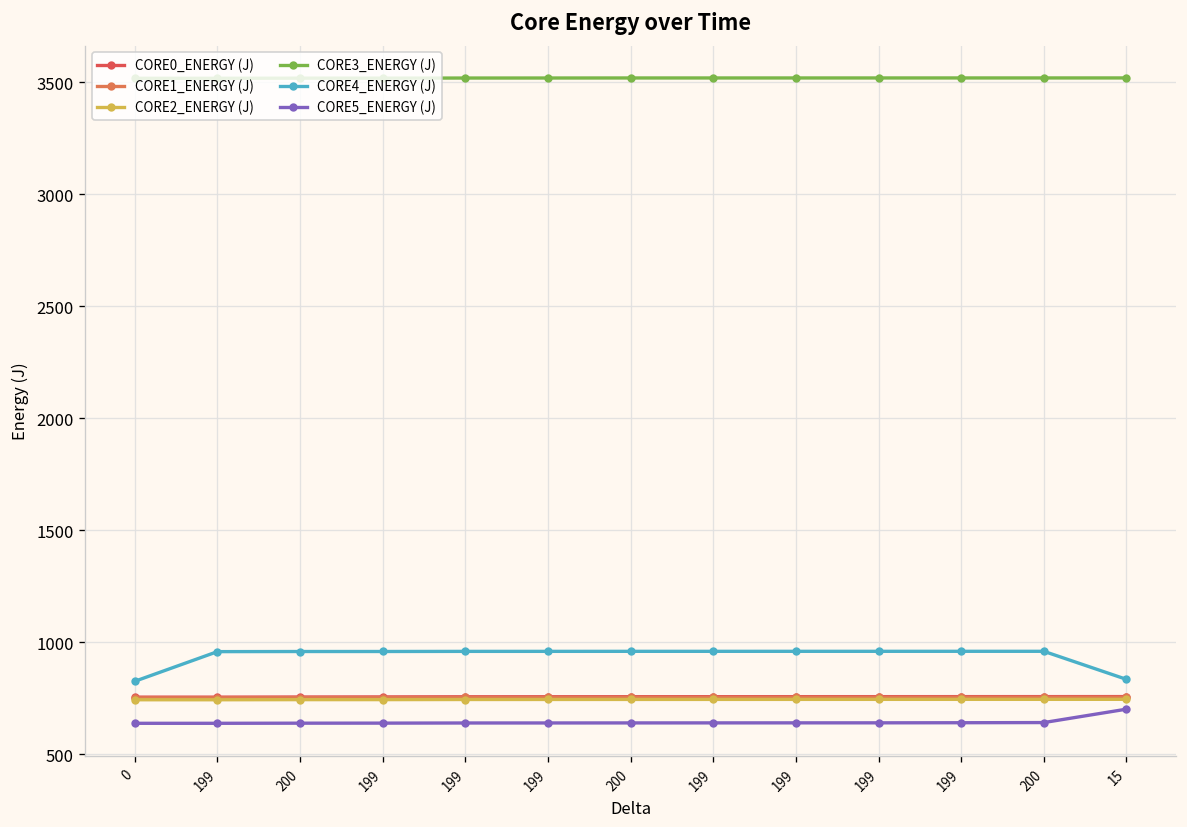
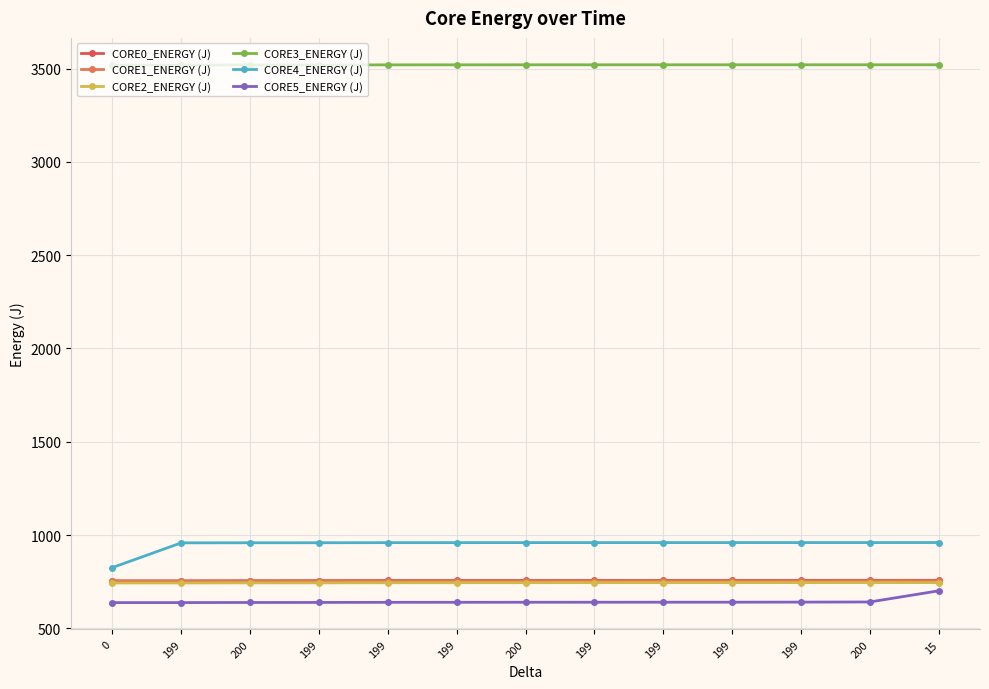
CORE4_ENERGY (J), 15: 830 -> 960
